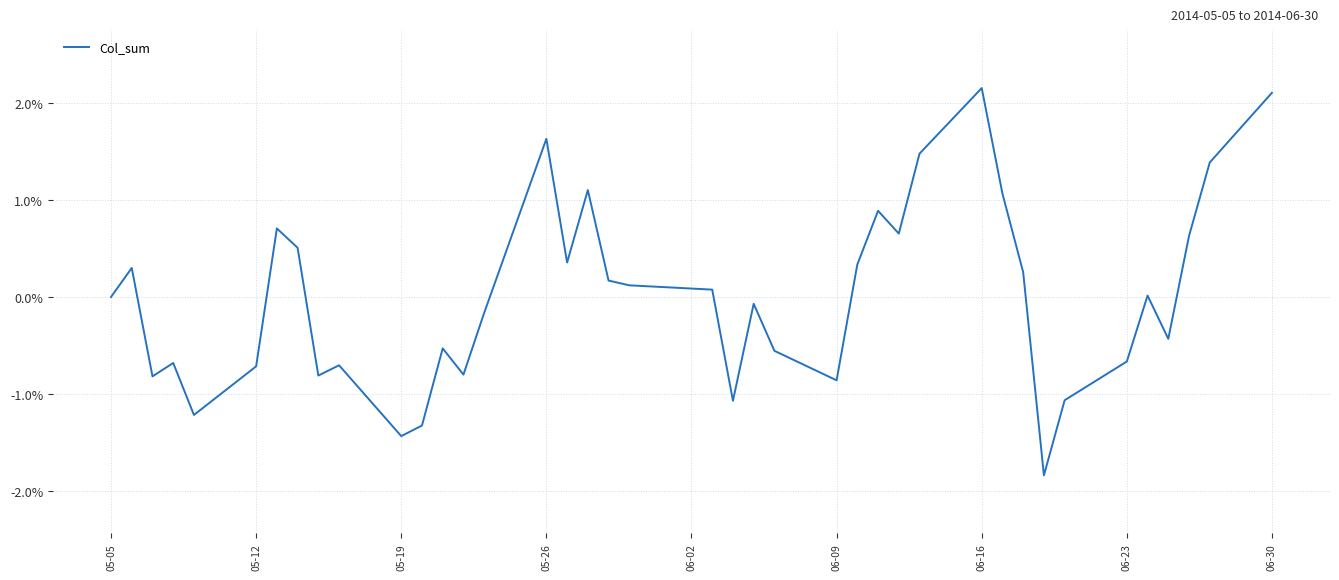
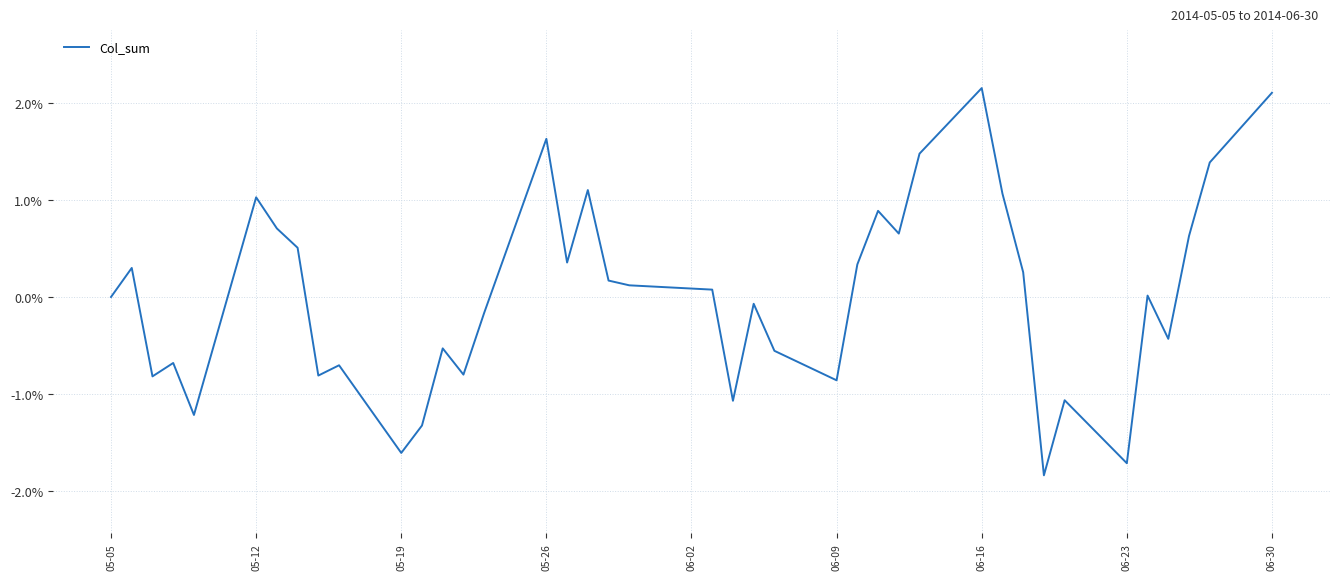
05-12: -0.7% -> 1.0%
05-19: -1.4% -> -1.6%
06-23: -0.7% -> -1.7%
